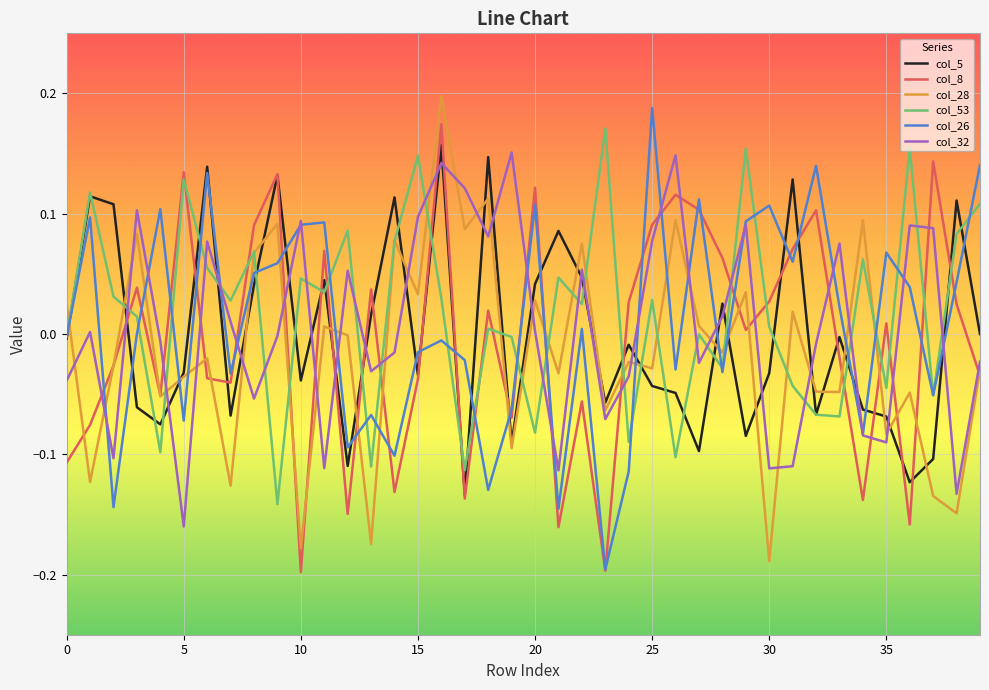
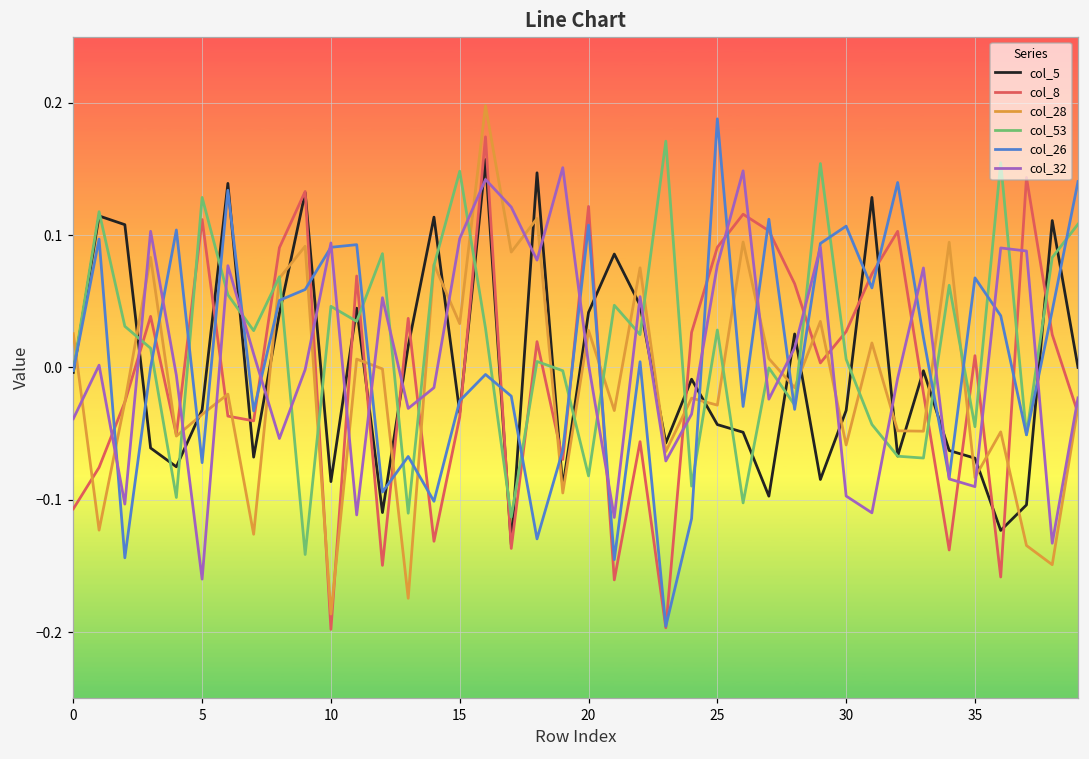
col_8, 5: 0.135 -> 0.112
col_5, 10: -0.039 -> -0.086
col_28, 10: -0.178 -> -0.186
col_26, 15: -0.015 -> -0.025
col_28, 30: -0.189 -> -0.059
col_32, 30: -0.112 -> -0.097
